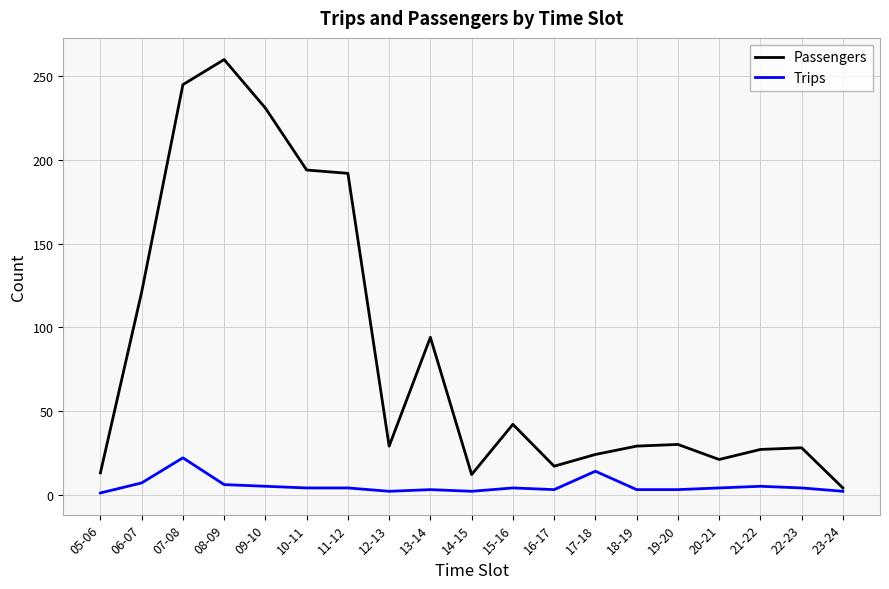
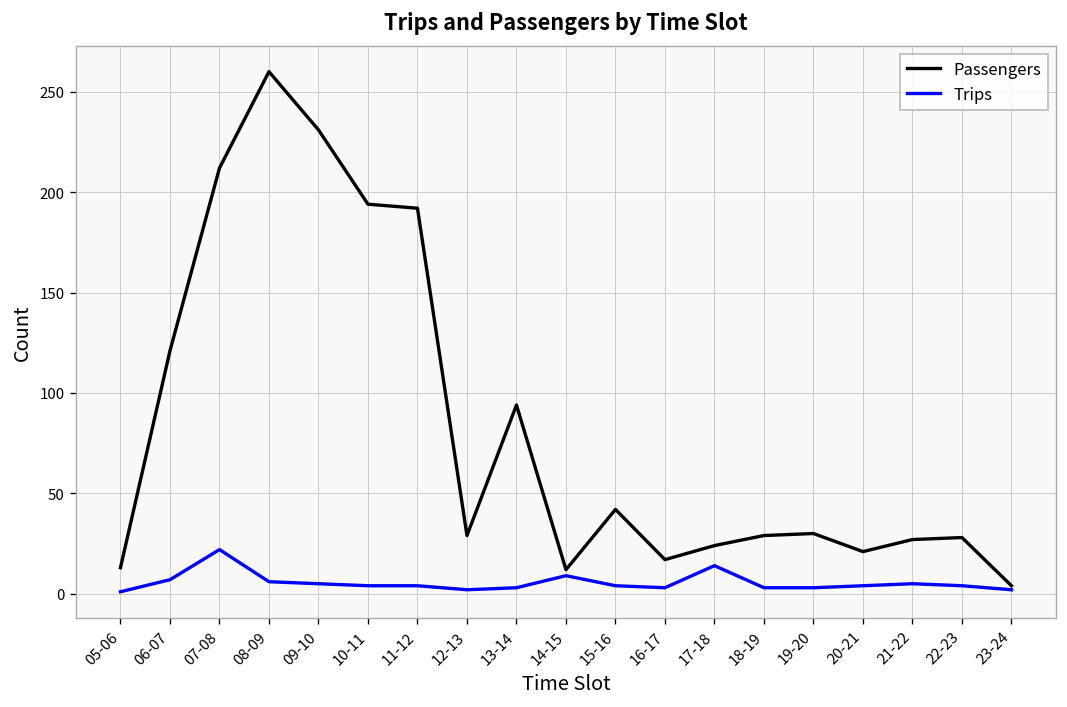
Passengers, 07-08: 245 -> 212
Trips, 14-15: 2 -> 9
